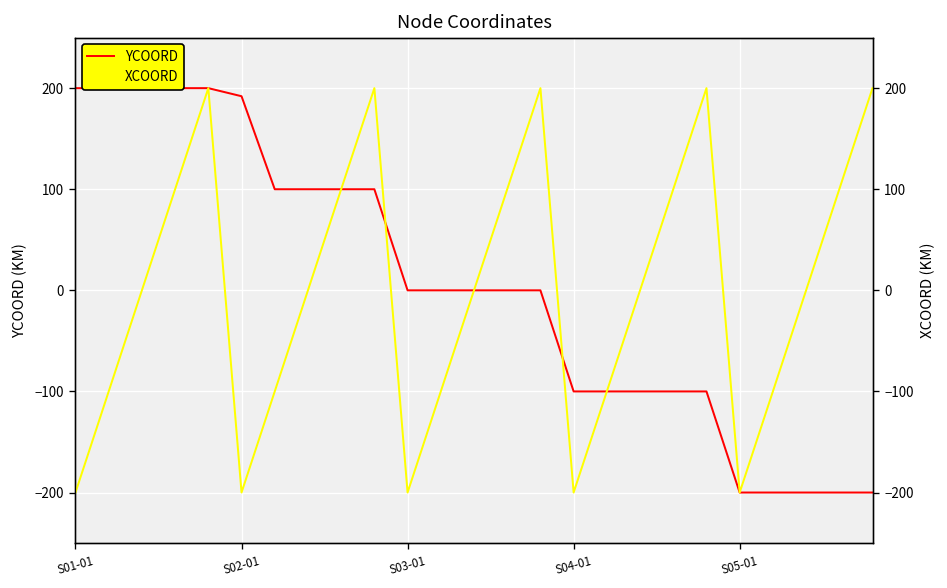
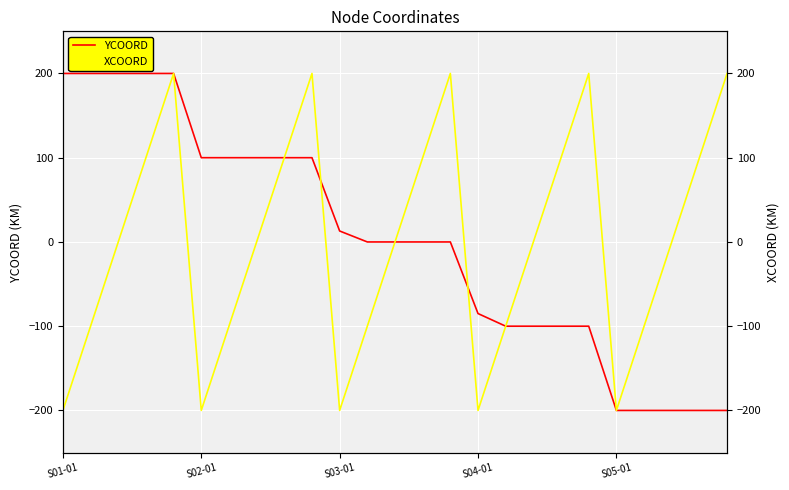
YCOORD, S02-01: 190 -> 100
YCOORD, S03-01: 0 -> 10
YCOORD, S04-01: -100 -> -90
